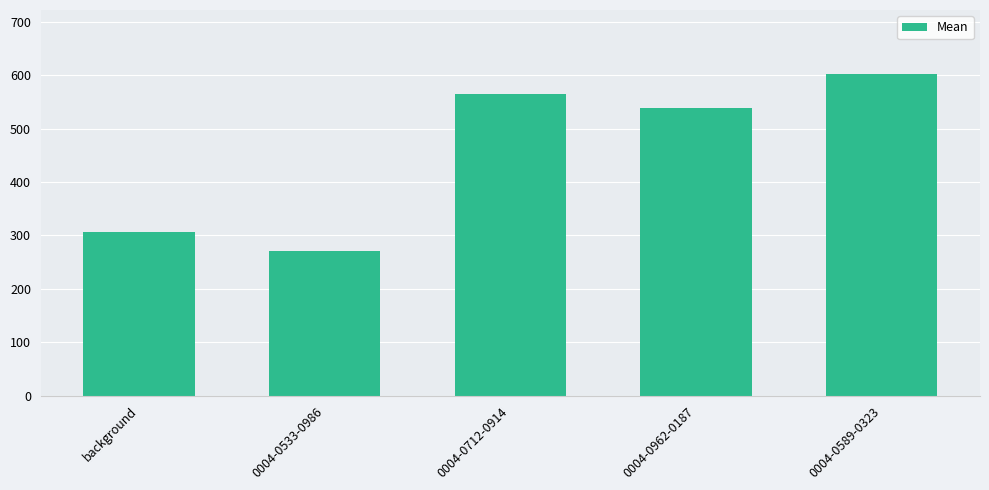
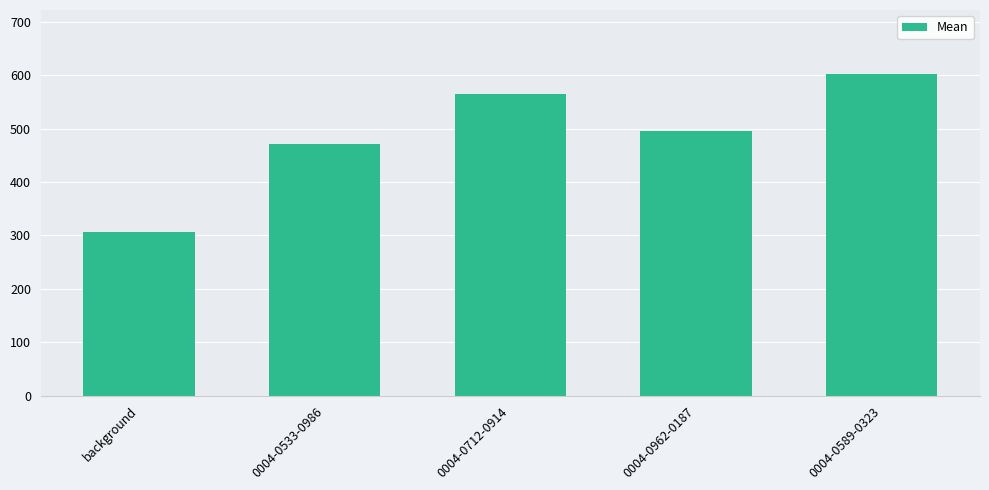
0004-0533-0986: 270 -> 470
0004-0962-0187: 540 -> 500
